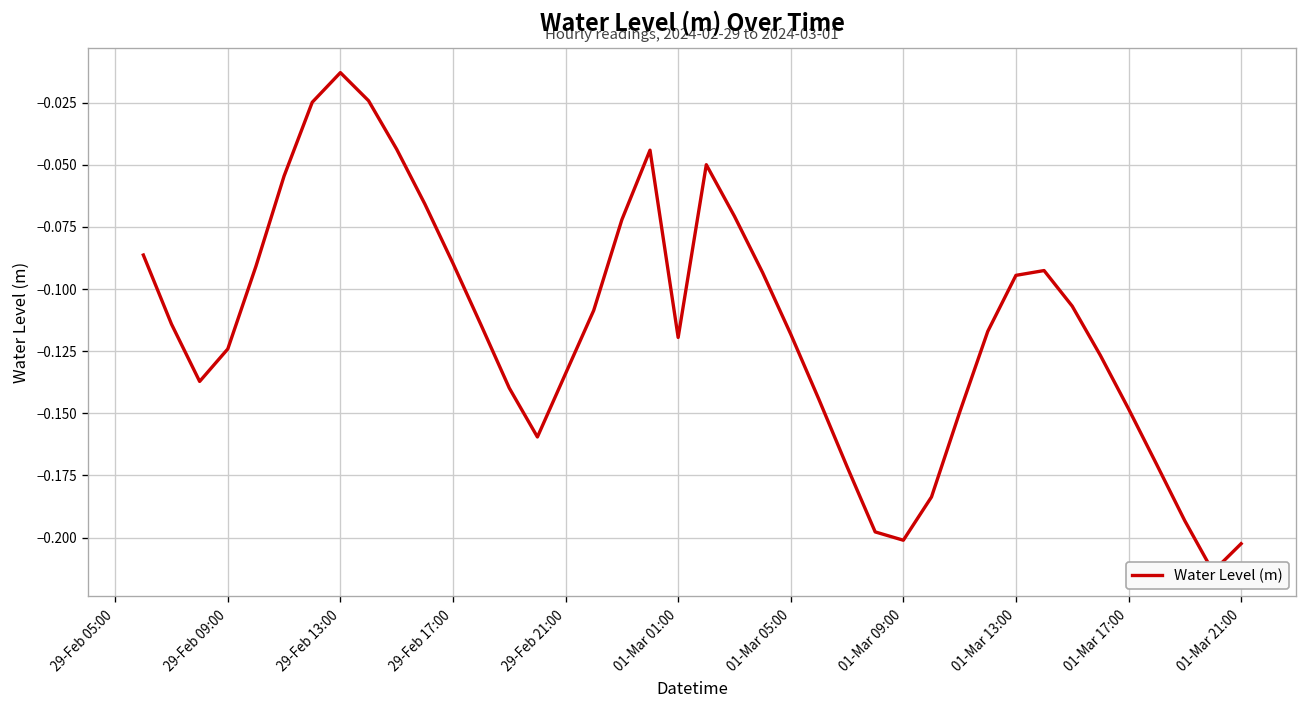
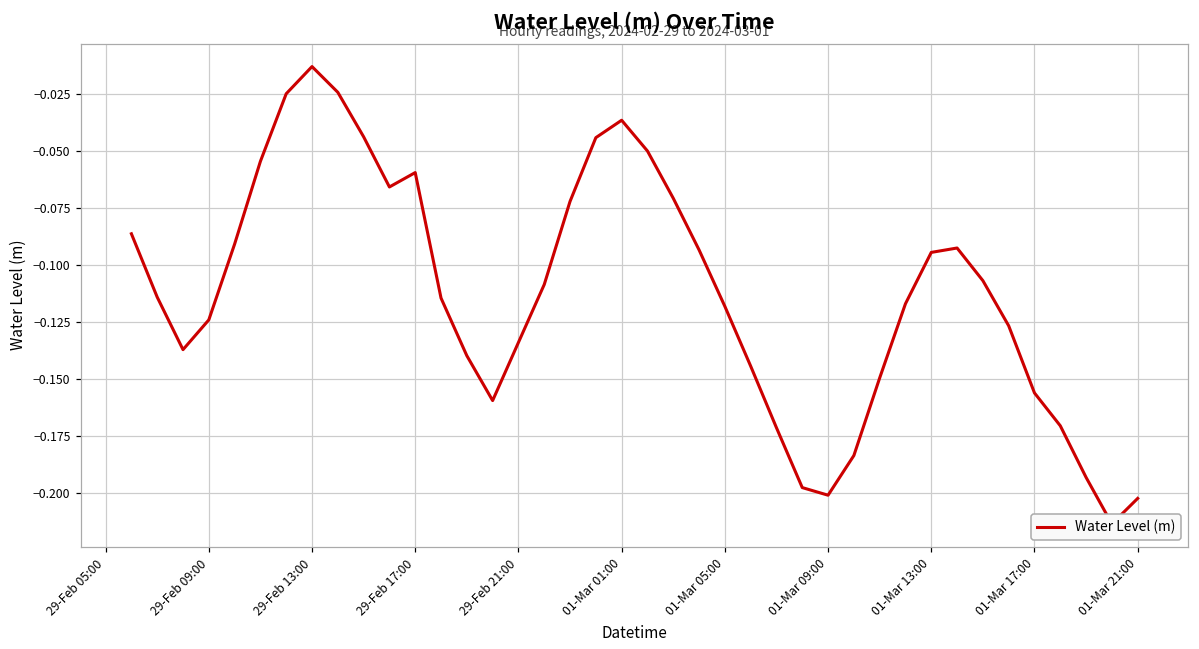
29-Feb 17:00: -0.090 -> -0.059
01-Mar 01:00: -0.119 -> -0.036
01-Mar 17:00: -0.148 -> -0.156
